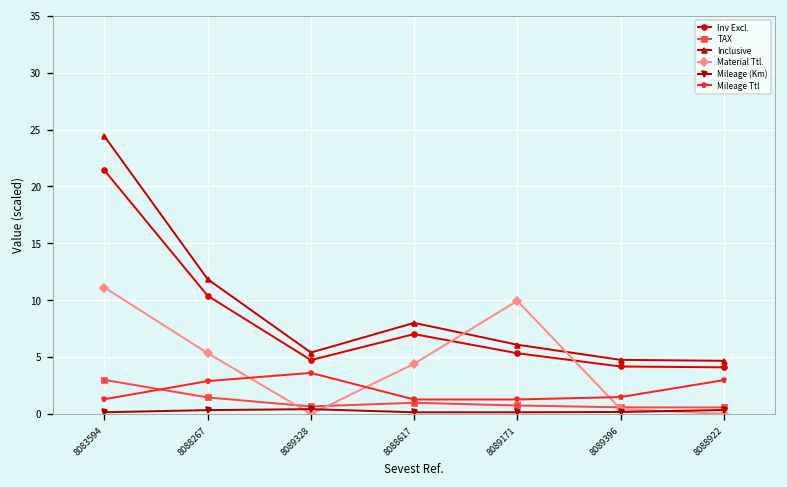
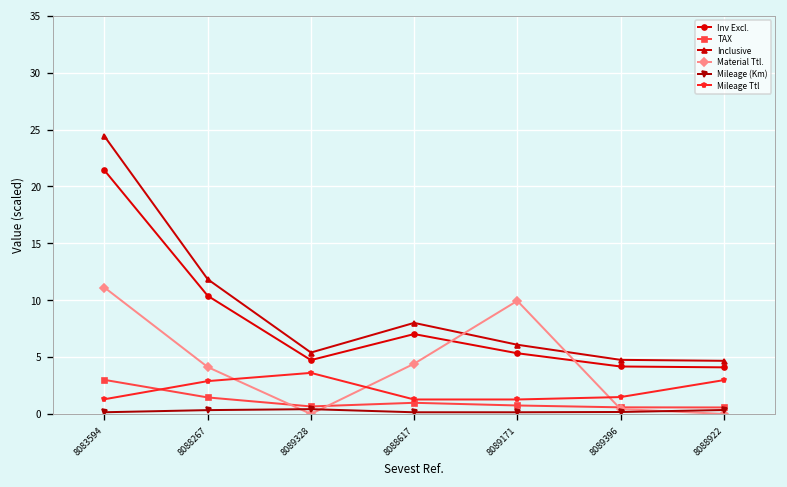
Material Ttl., 8088267: 5 -> 4
